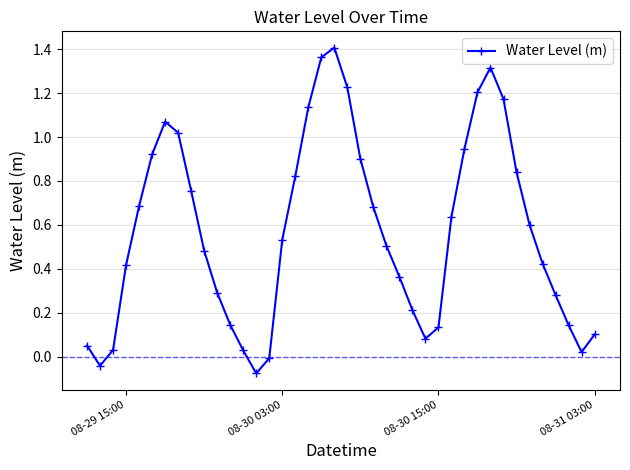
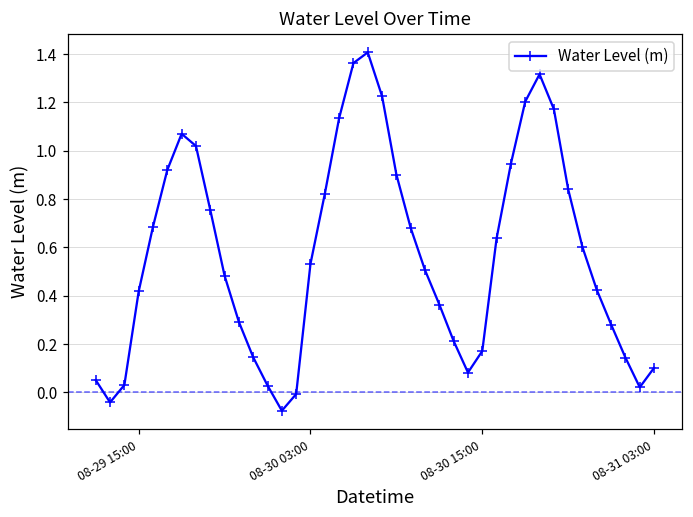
08-30 15:00: 0.13 -> 0.17
